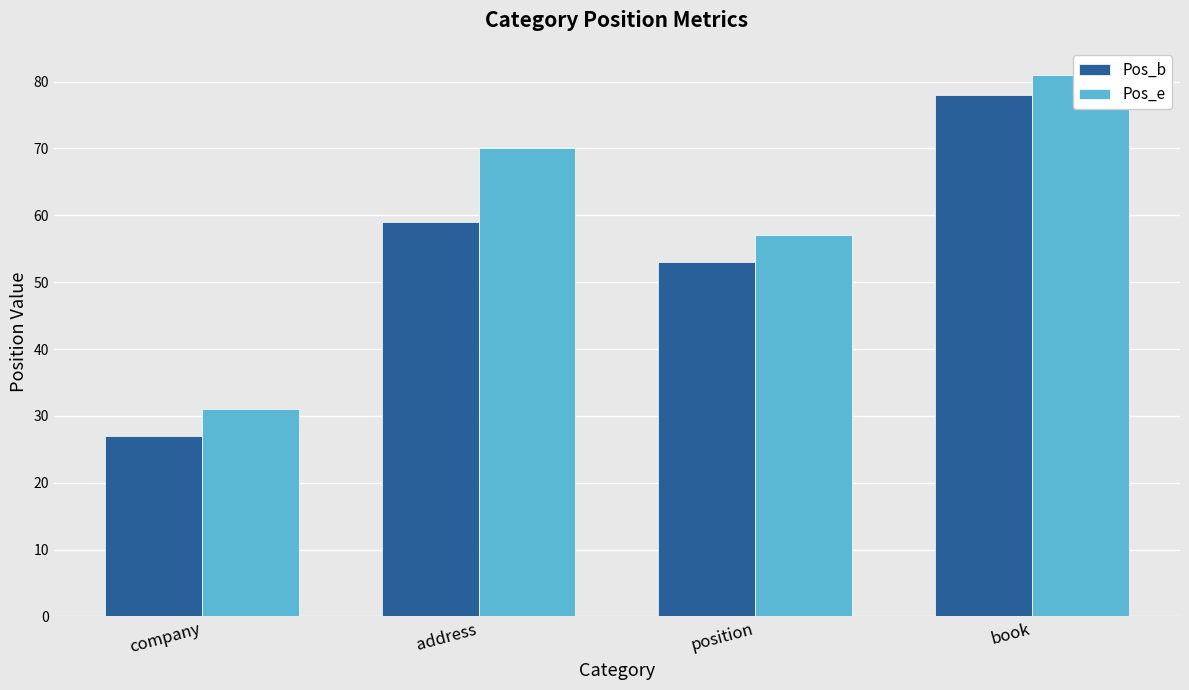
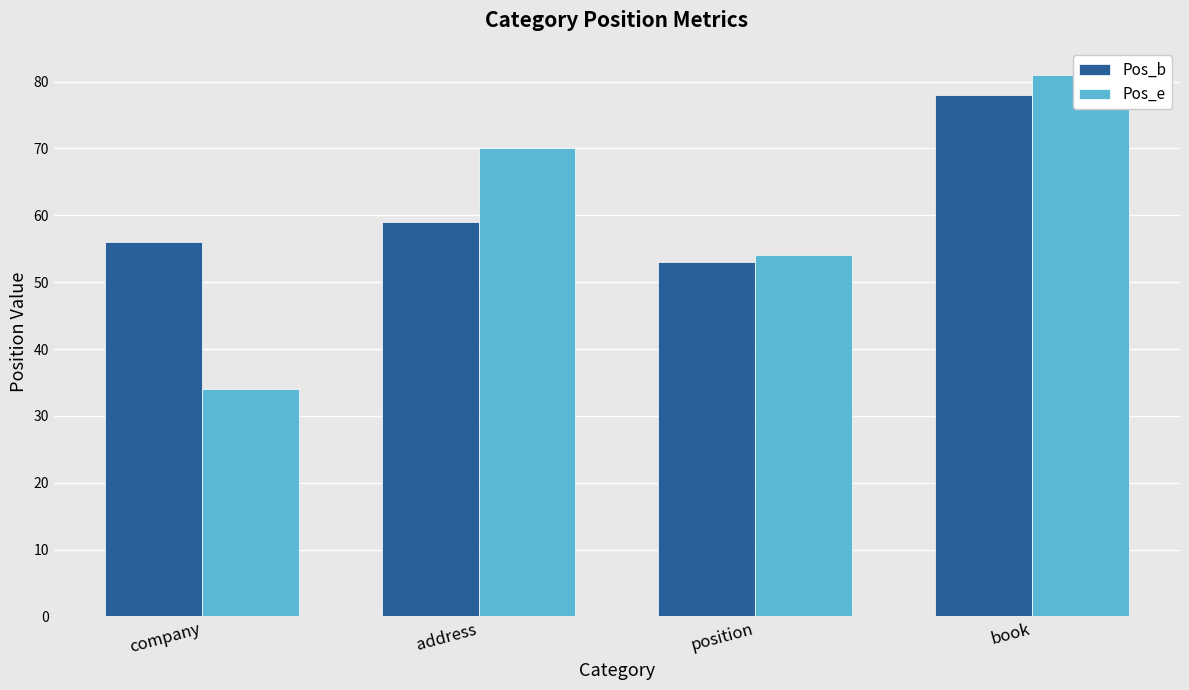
Pos_b, company: 27 -> 56
Pos_e, company: 31 -> 34
Pos_e, position: 57 -> 54
